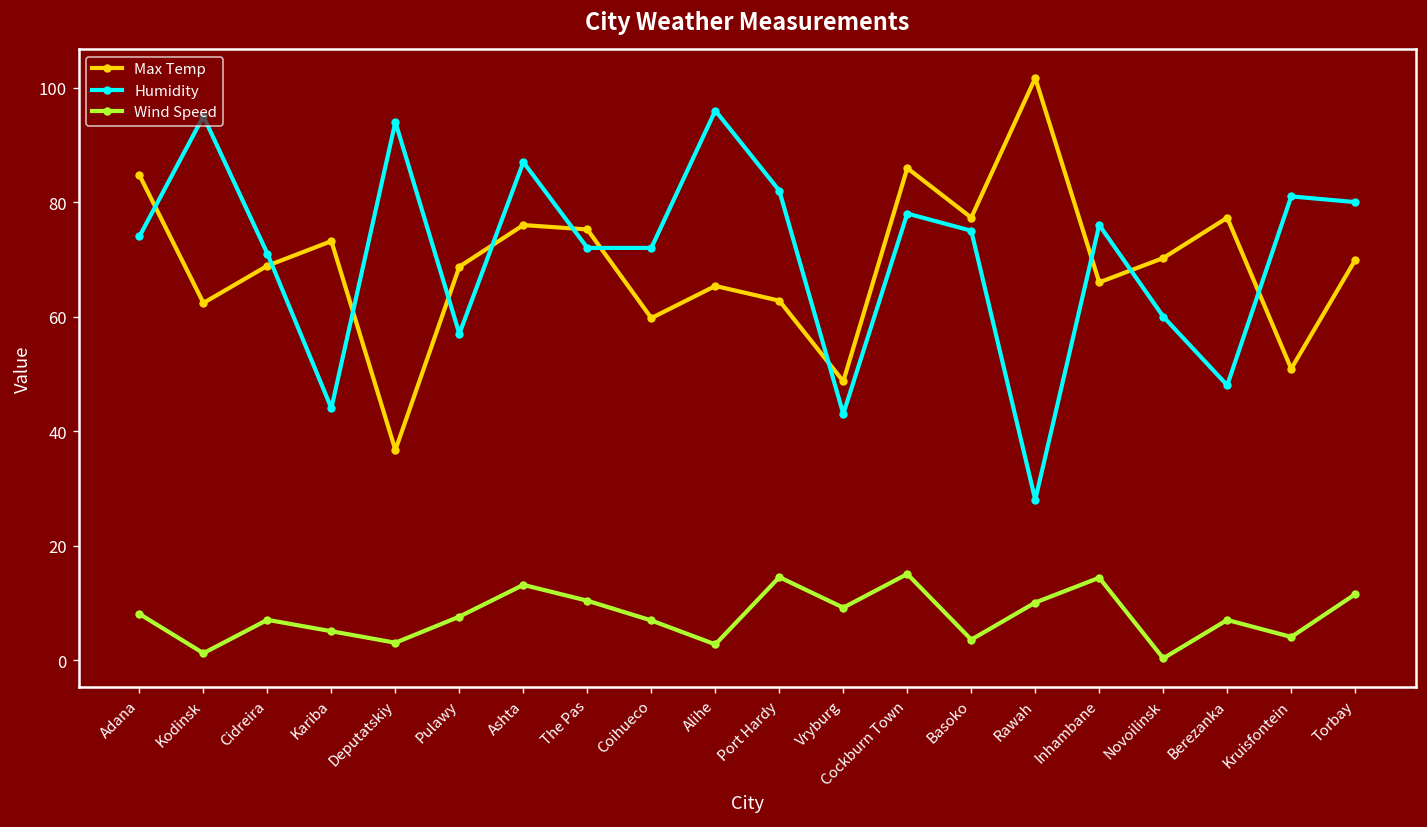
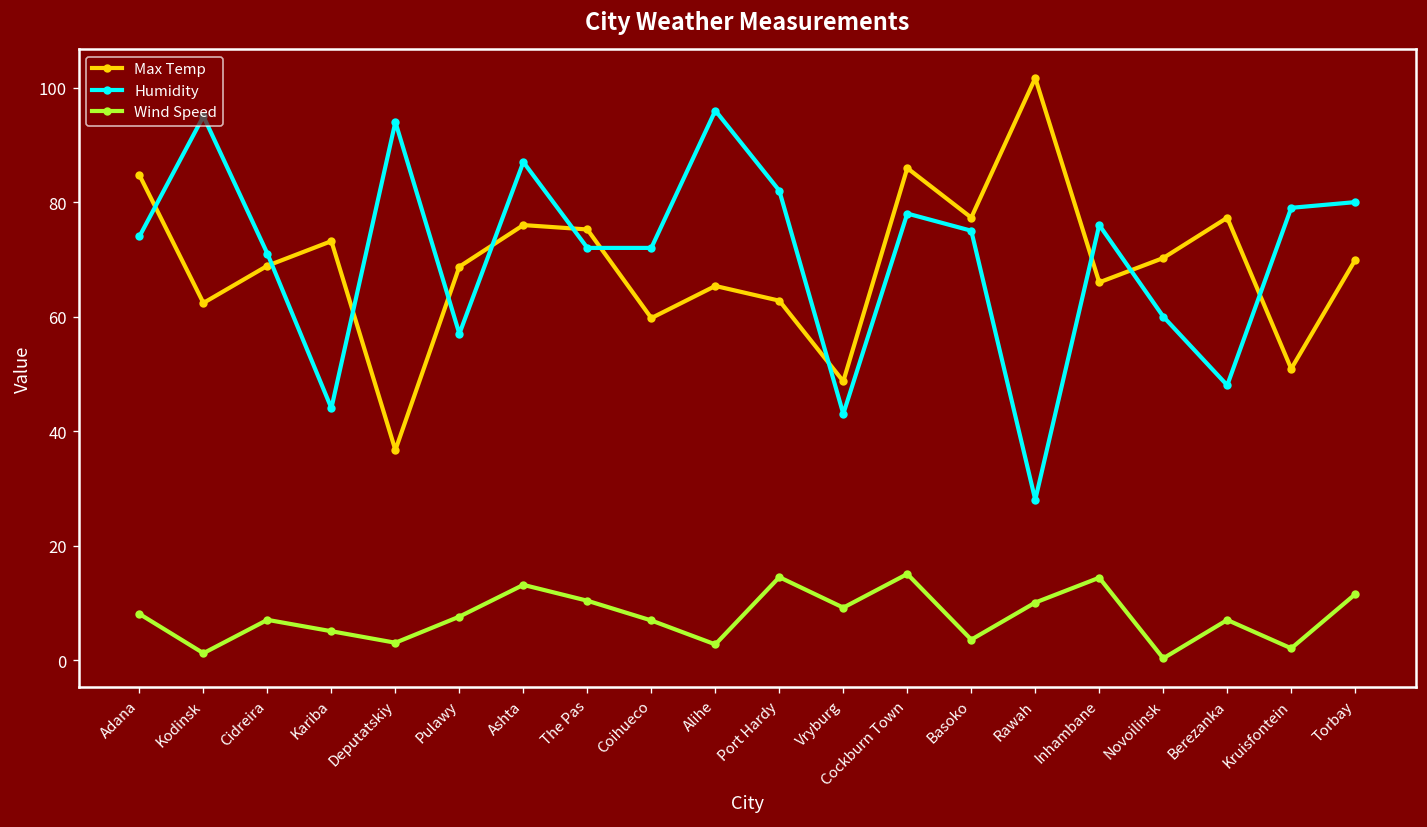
Humidity, Kruisfontein: 81 -> 79
Wind Speed, Kruisfontein: 4 -> 2
